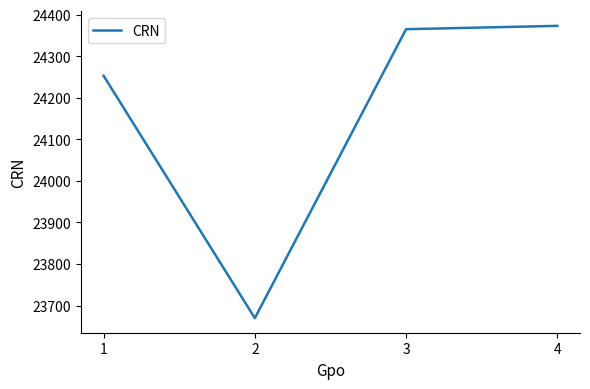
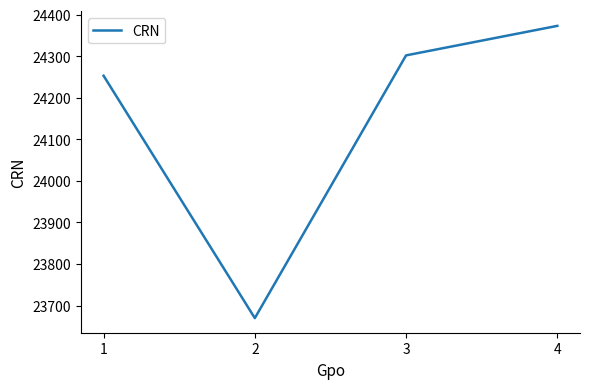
3: 24370 -> 24300
